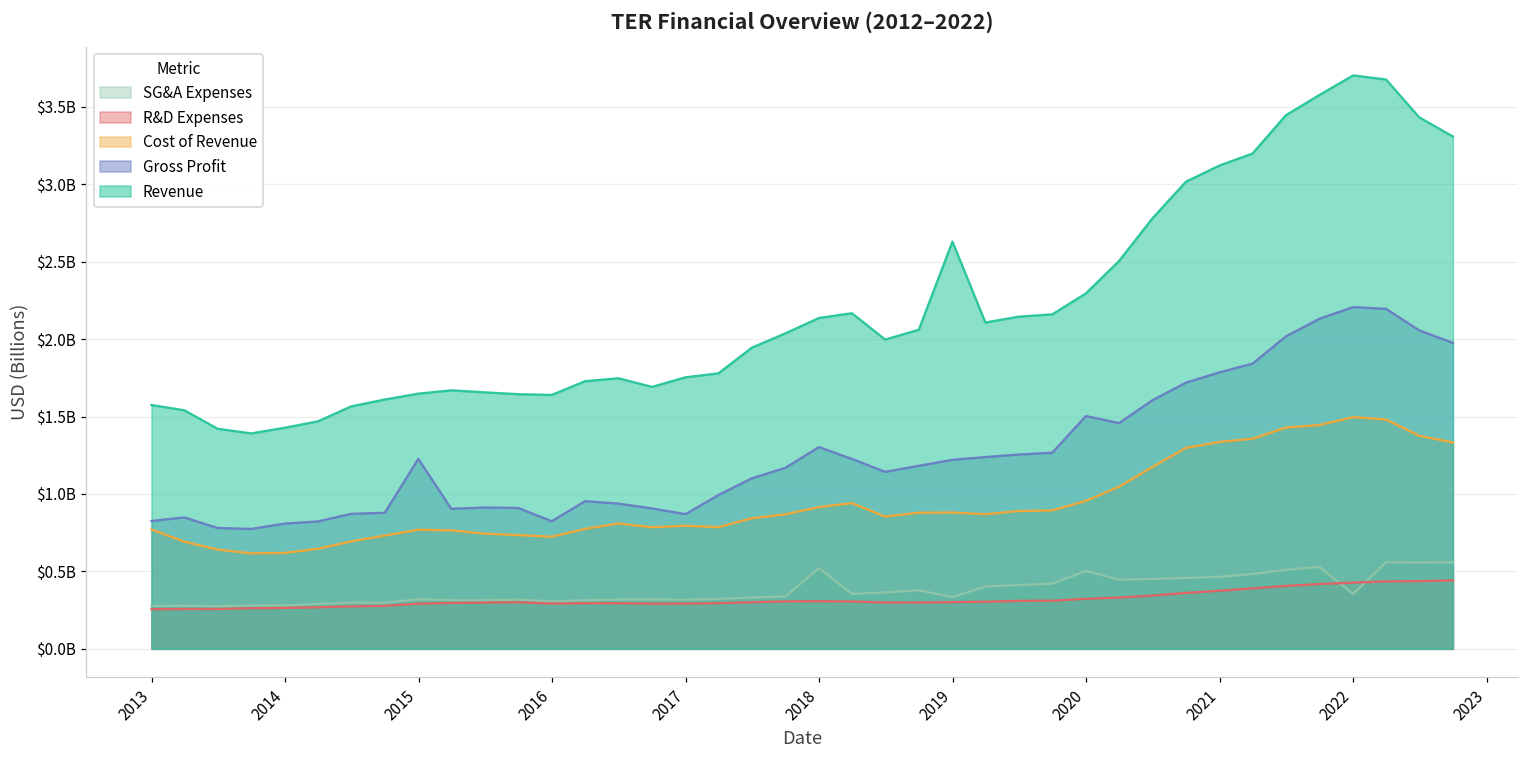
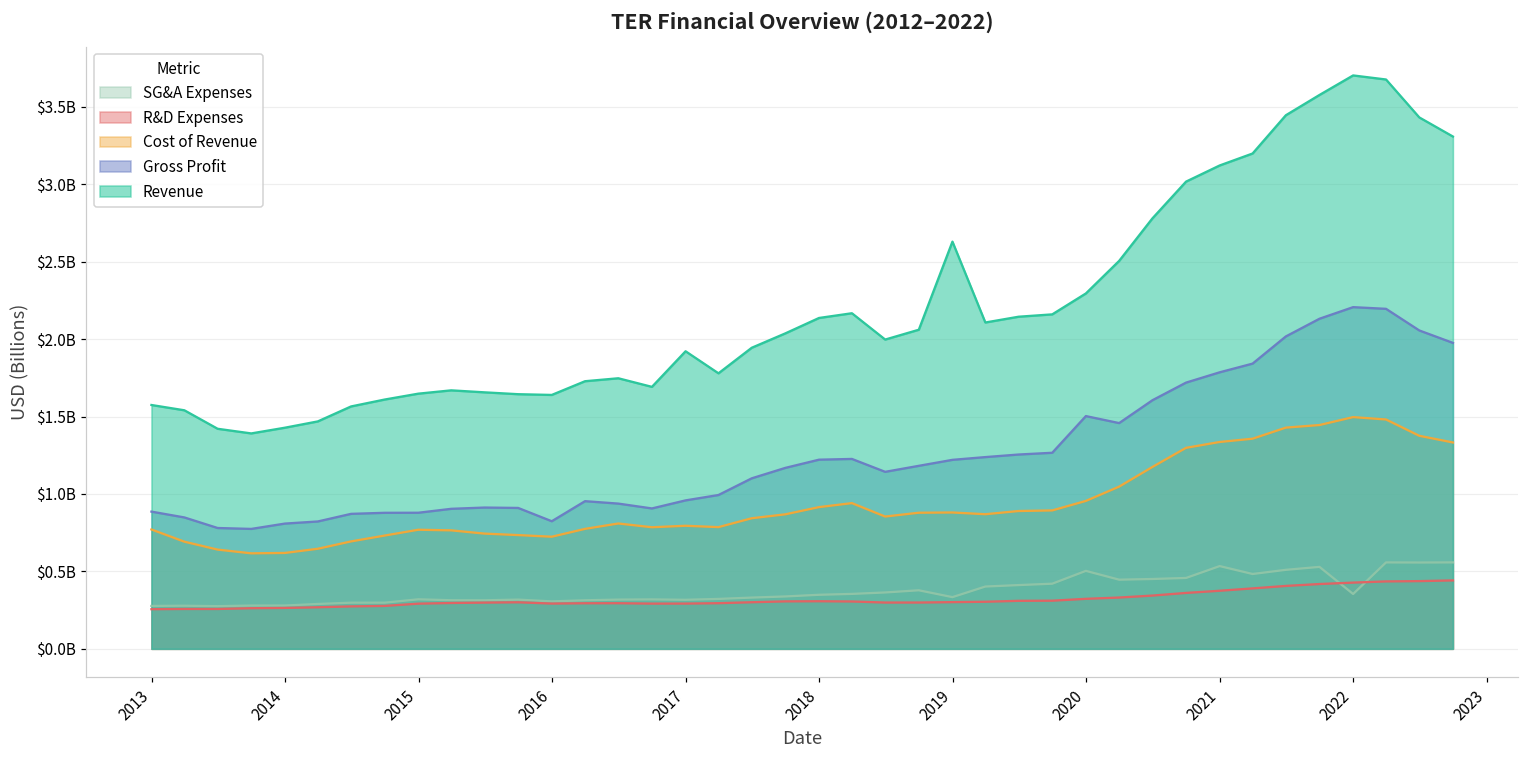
Gross Profit, 2013: $830000000 -> $890000000
Gross Profit, 2015: $1230000000 -> $880000000
Gross Profit, 2017: $870000000 -> $960000000
Revenue, 2017: $1750000000 -> $1920000000
SG&A Expenses, 2018: $520000000 -> $350000000
Gross Profit, 2018: $1300000000 -> $1220000000
SG&A Expenses, 2021: $460000000 -> $530000000
